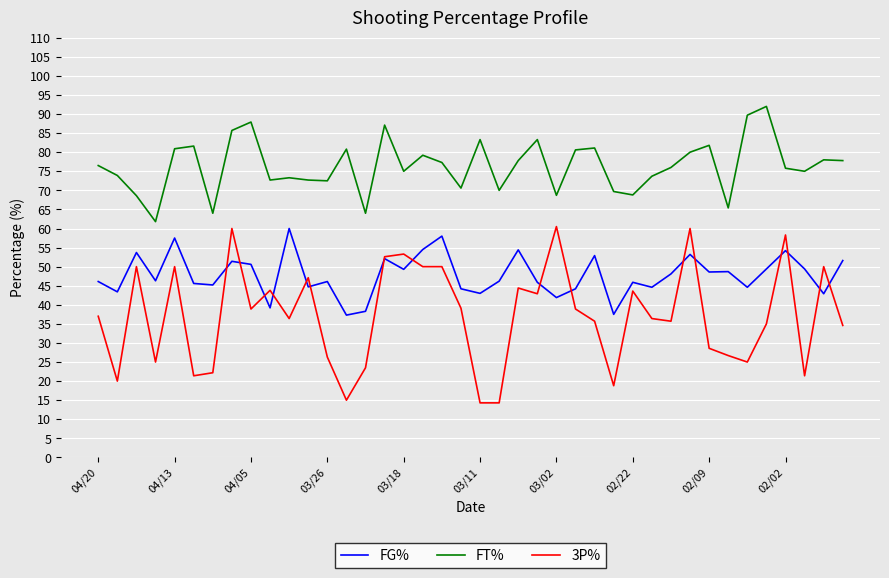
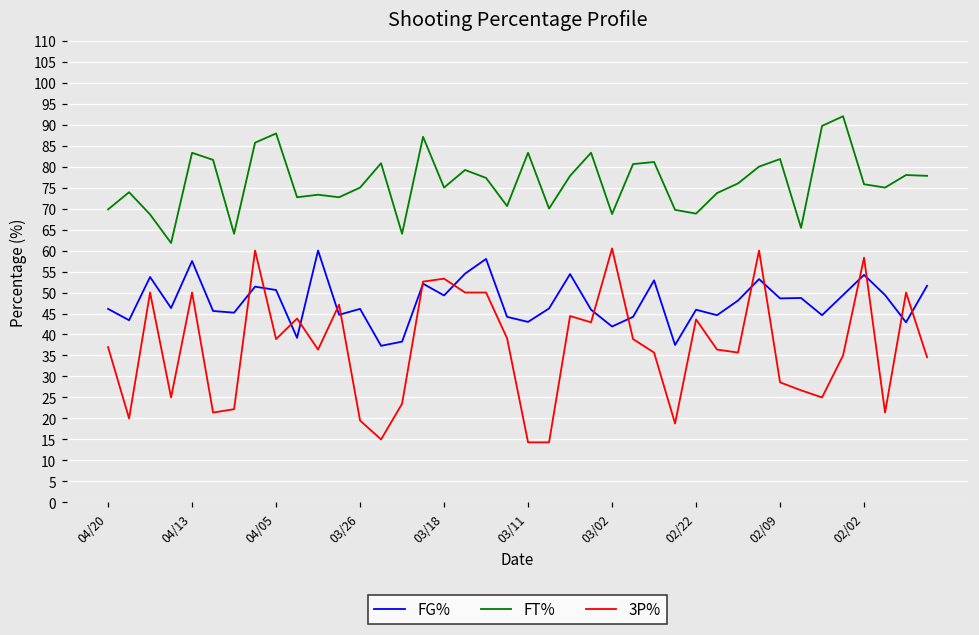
FT%, 04/20: 77 -> 70
FT%, 04/13: 81 -> 83
FT%, 03/26: 73 -> 75
3P%, 03/26: 26 -> 20
